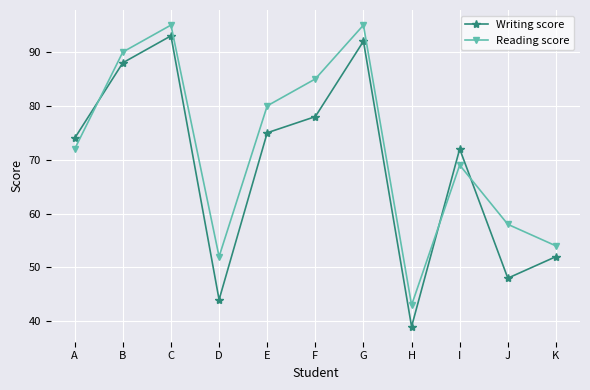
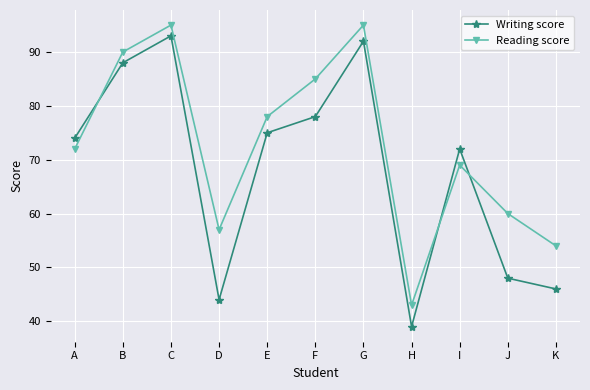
Reading score, D: 52 -> 57
Reading score, E: 80 -> 78
Reading score, J: 58 -> 60
Writing score, K: 52 -> 46
